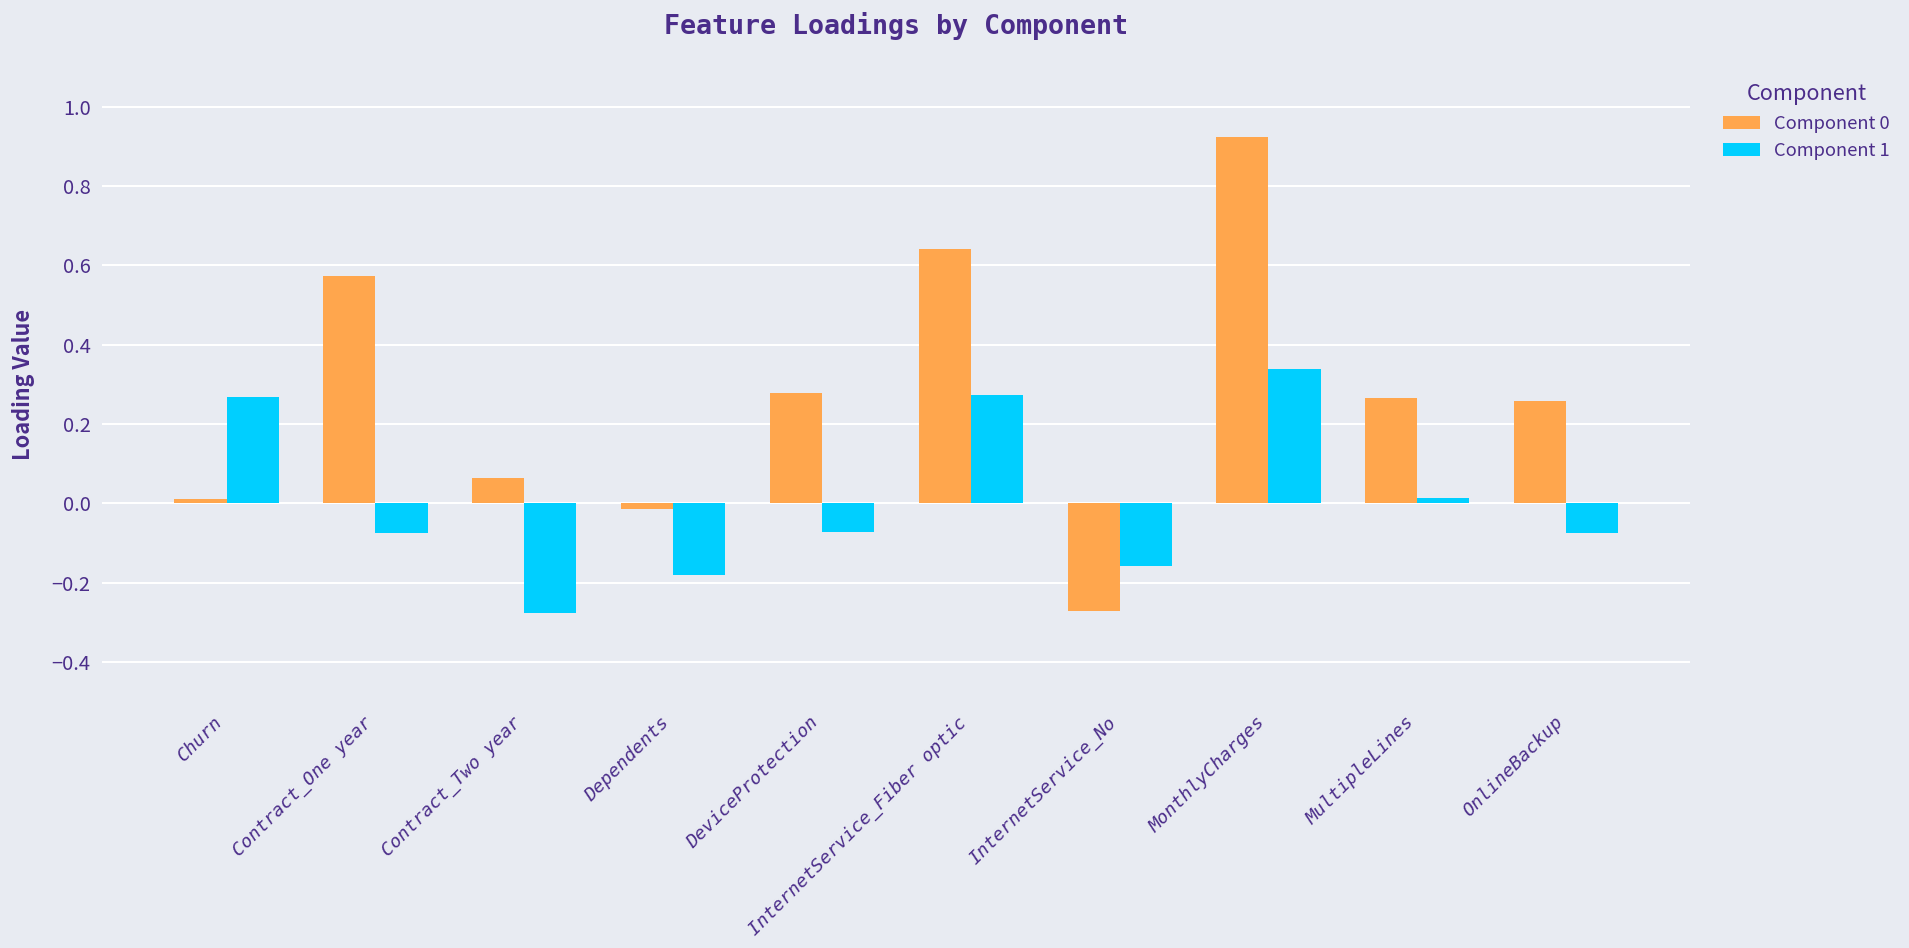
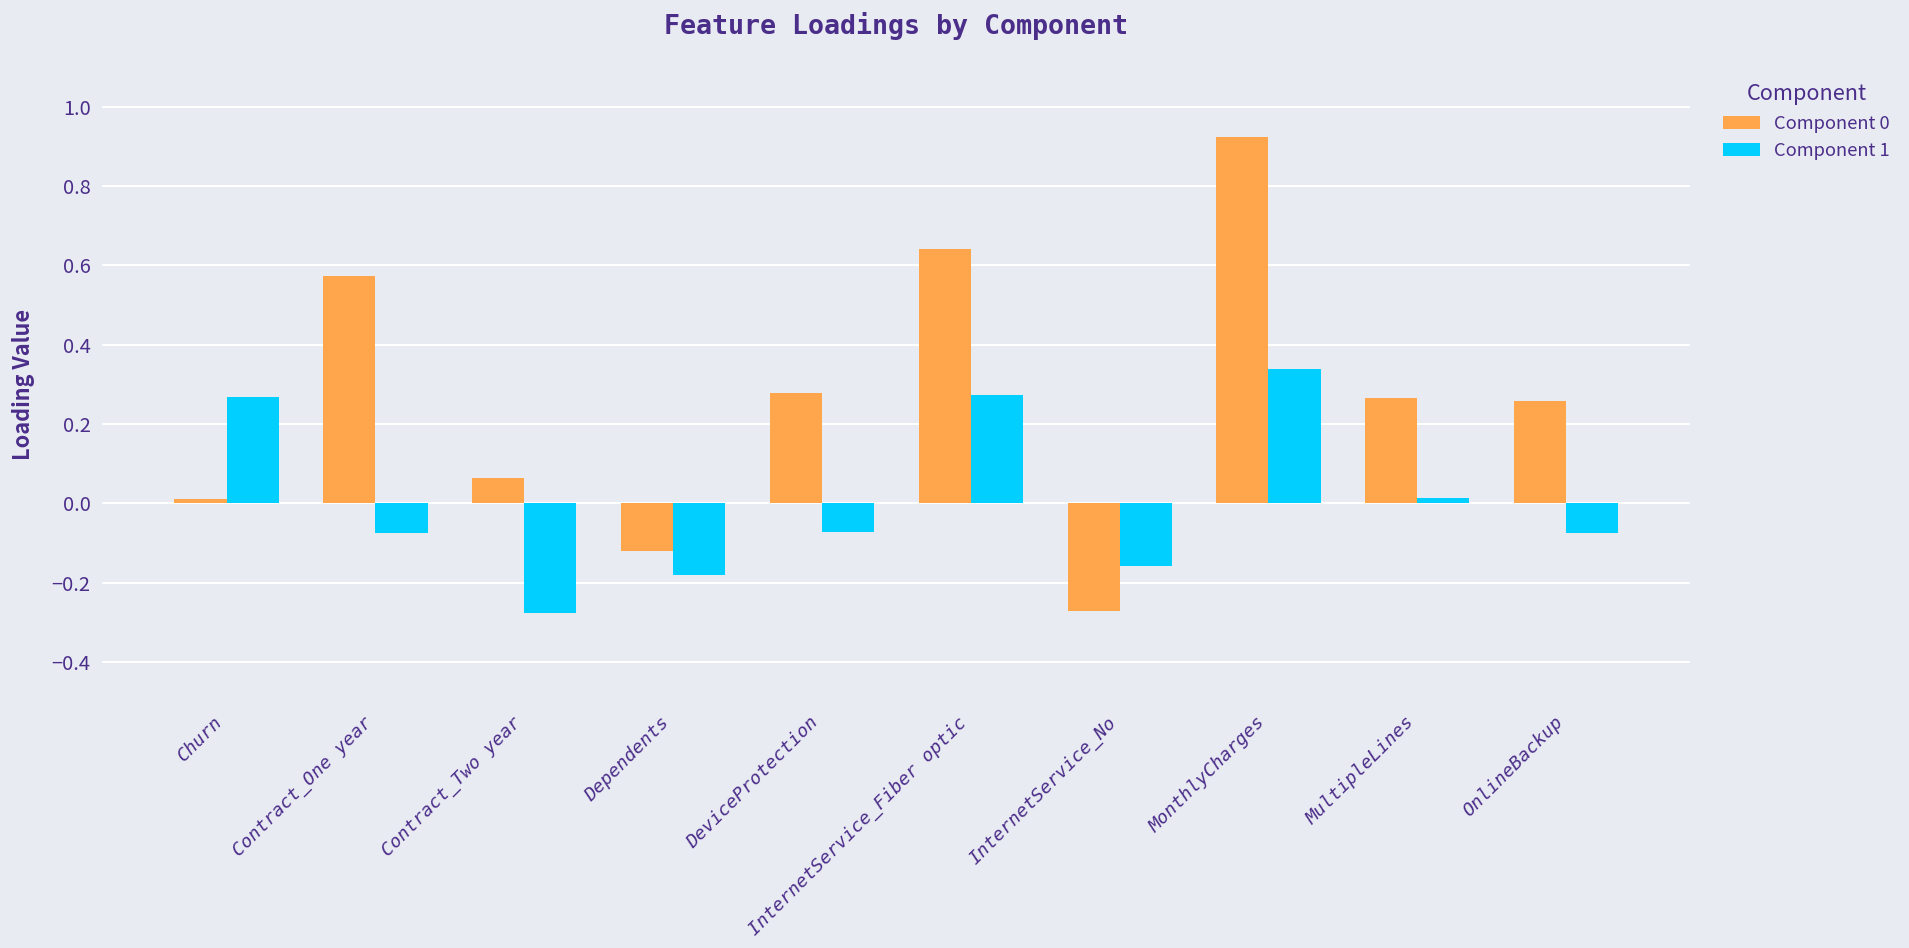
Component 0, Dependents: -0.01 -> -0.12
